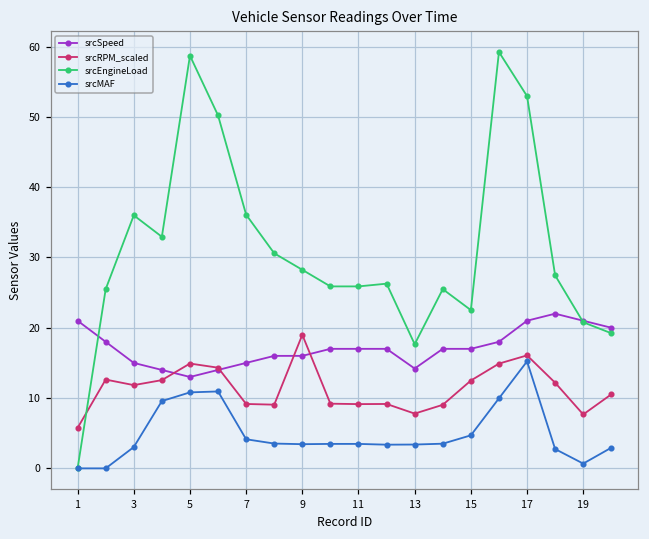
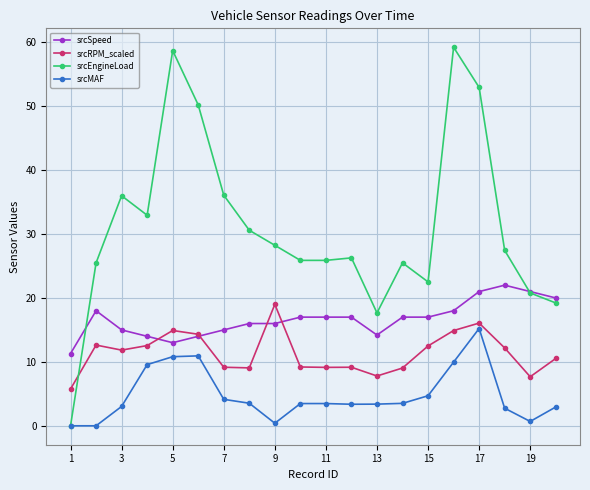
srcSpeed, 1: 21 -> 11
srcMAF, 9: 3 -> 0
